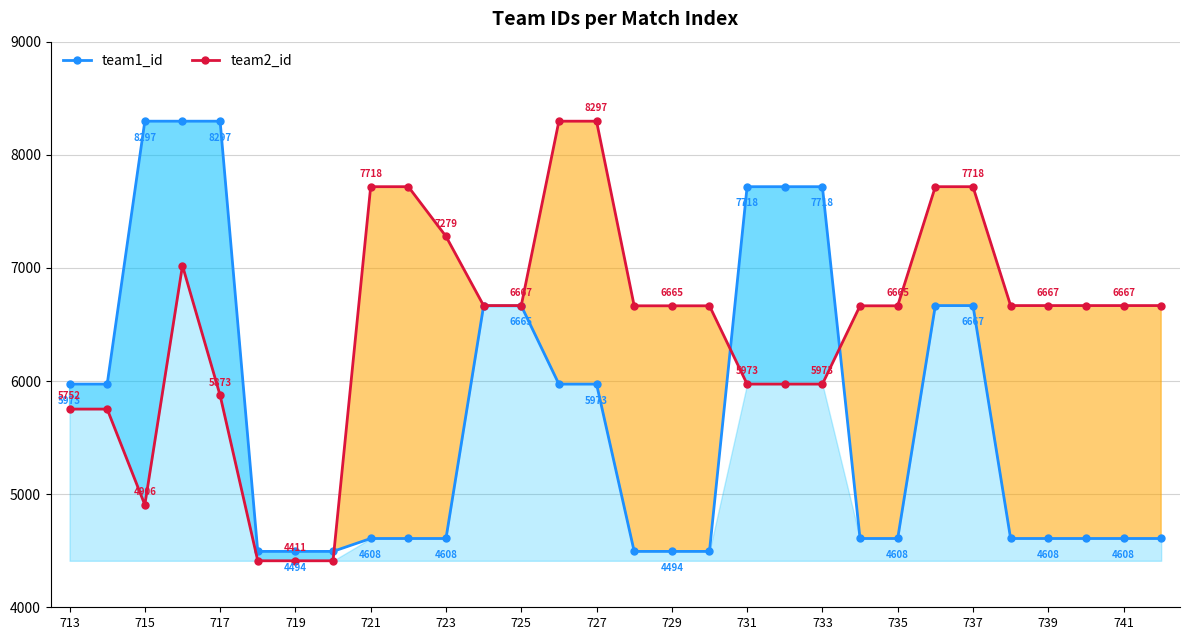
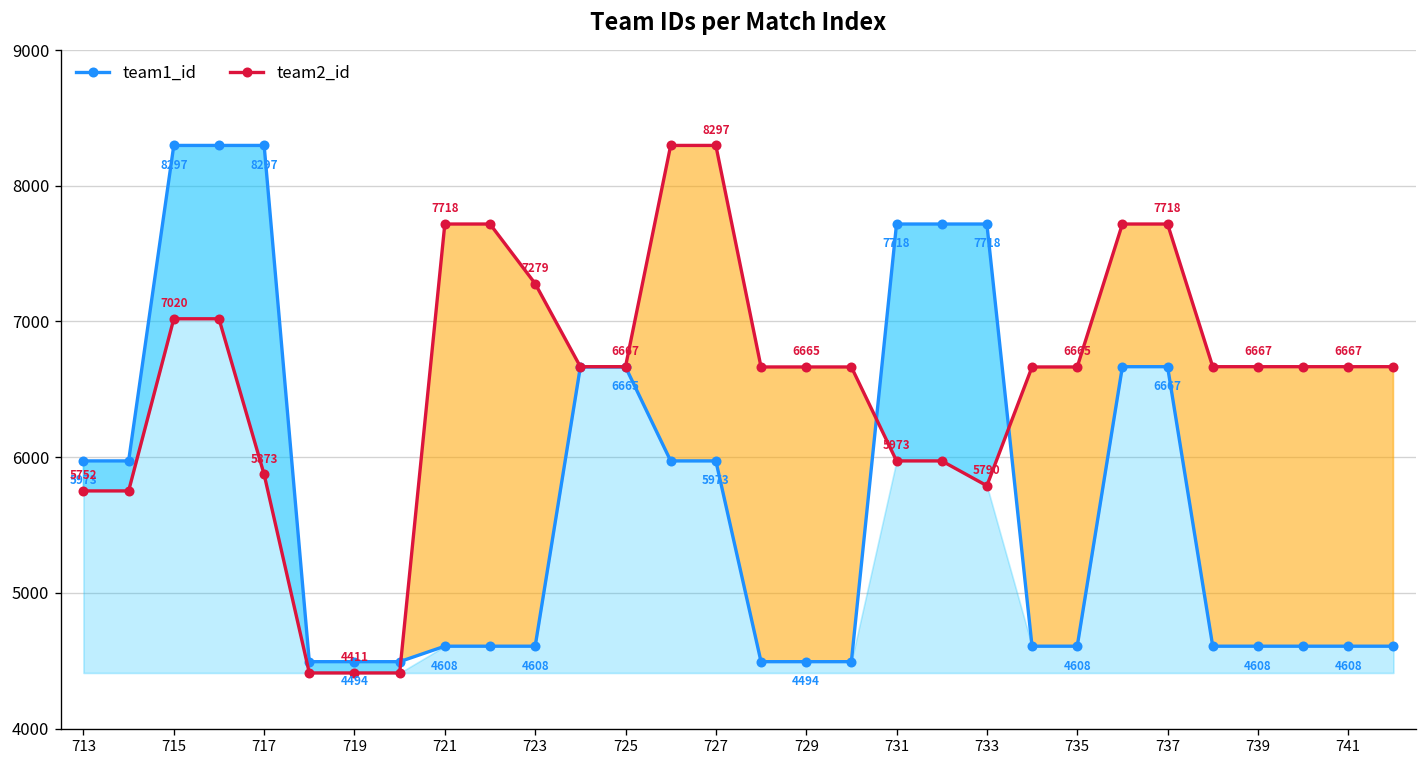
team2_id, 715: 4906 -> 7020
team2_id, 733: 5973 -> 5790
